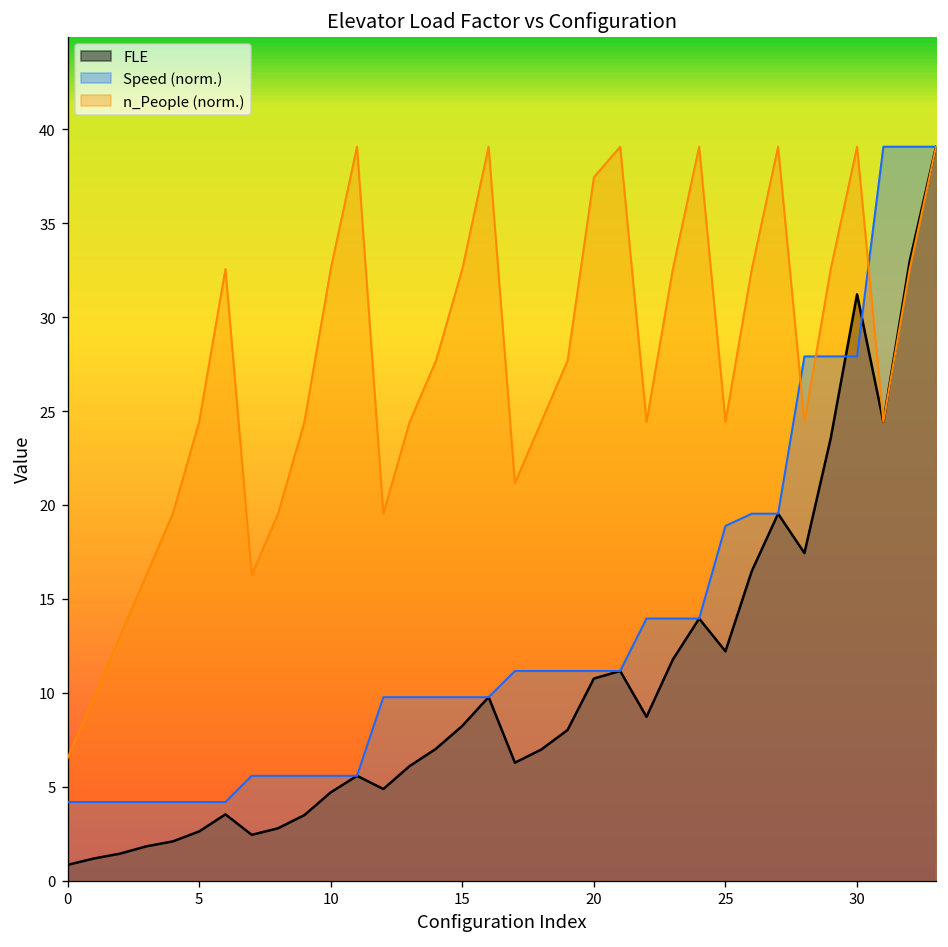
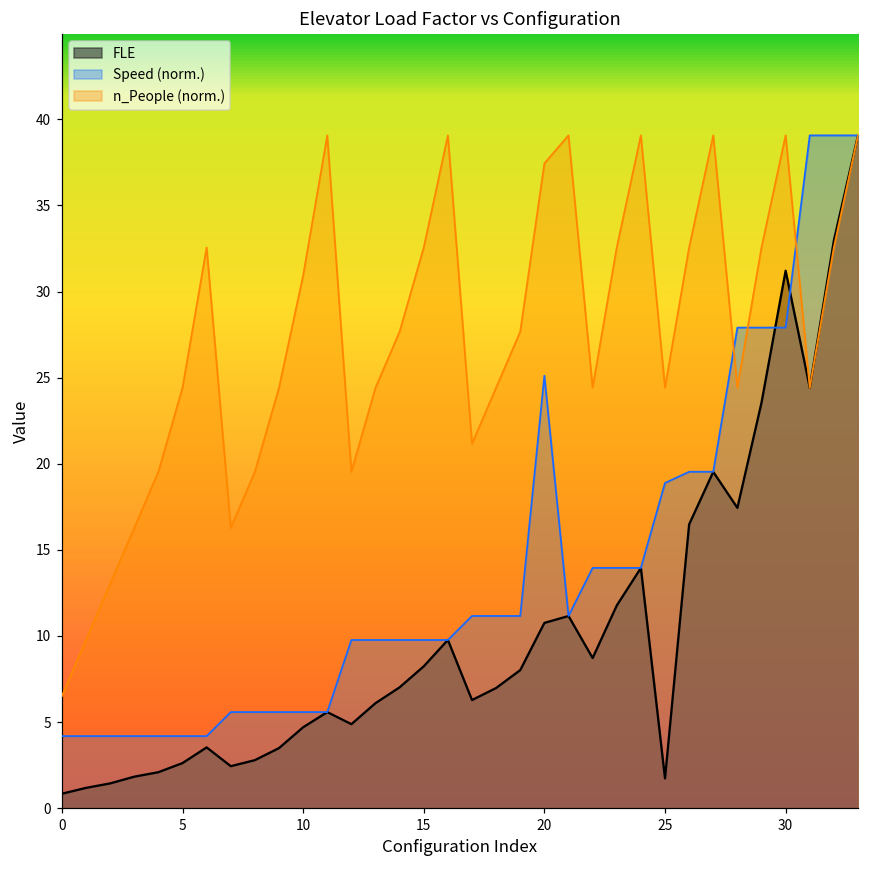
n_People (norm.), 10: 32.6 -> 30.9
Speed (norm.), 20: 11.2 -> 25.1
FLE, 25: 12.2 -> 1.7
